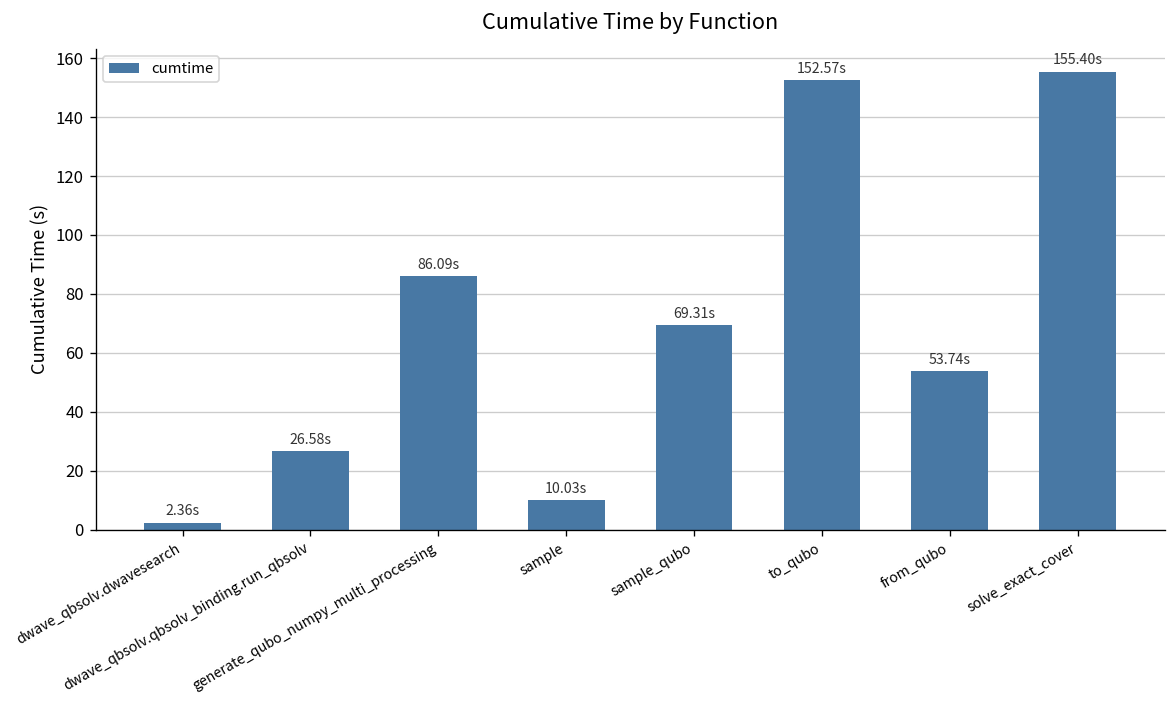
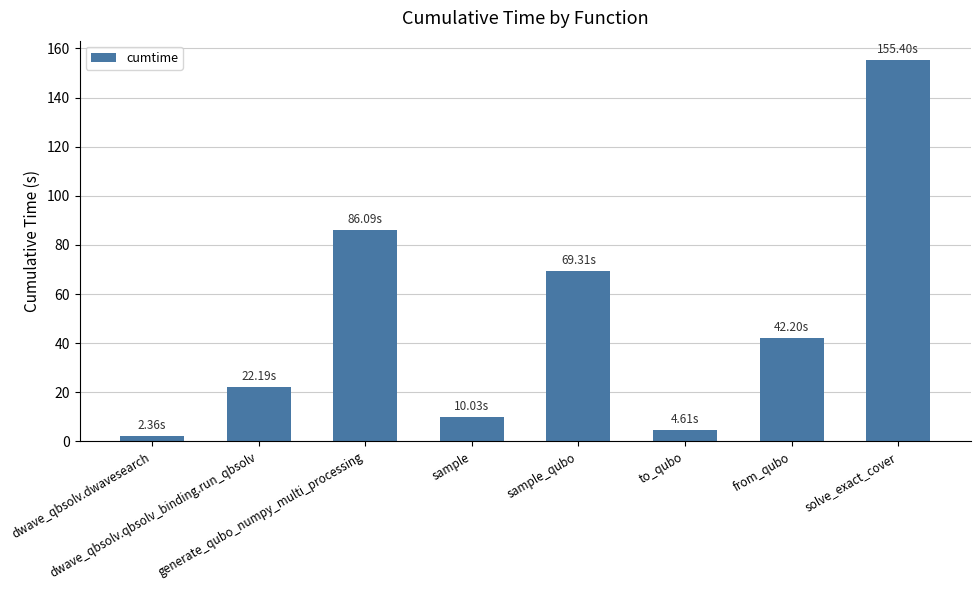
dwave_qbsolv.qbsolv_binding.run_qbsolv: 26.58s -> 22.19s
to_qubo: 152.57s -> 4.61s
from_qubo: 53.74s -> 42.20s
